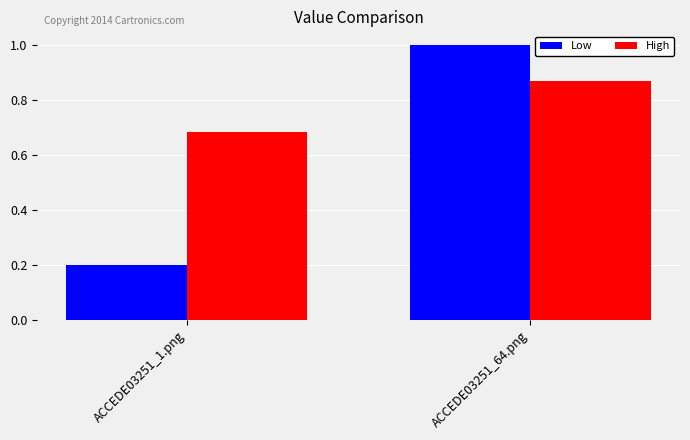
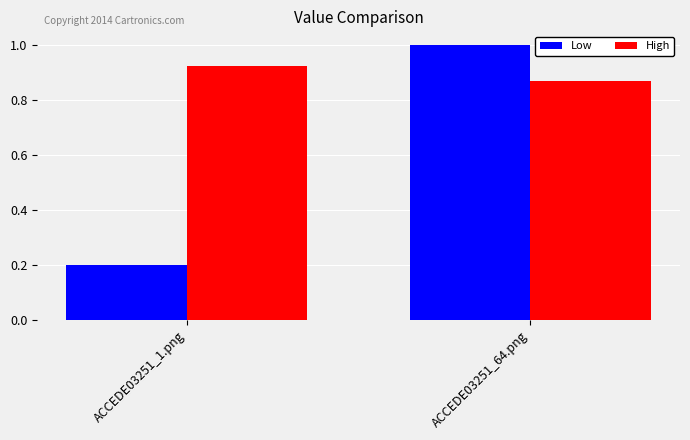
High, ACCEDE03251_1.png: 0.68 -> 0.93
